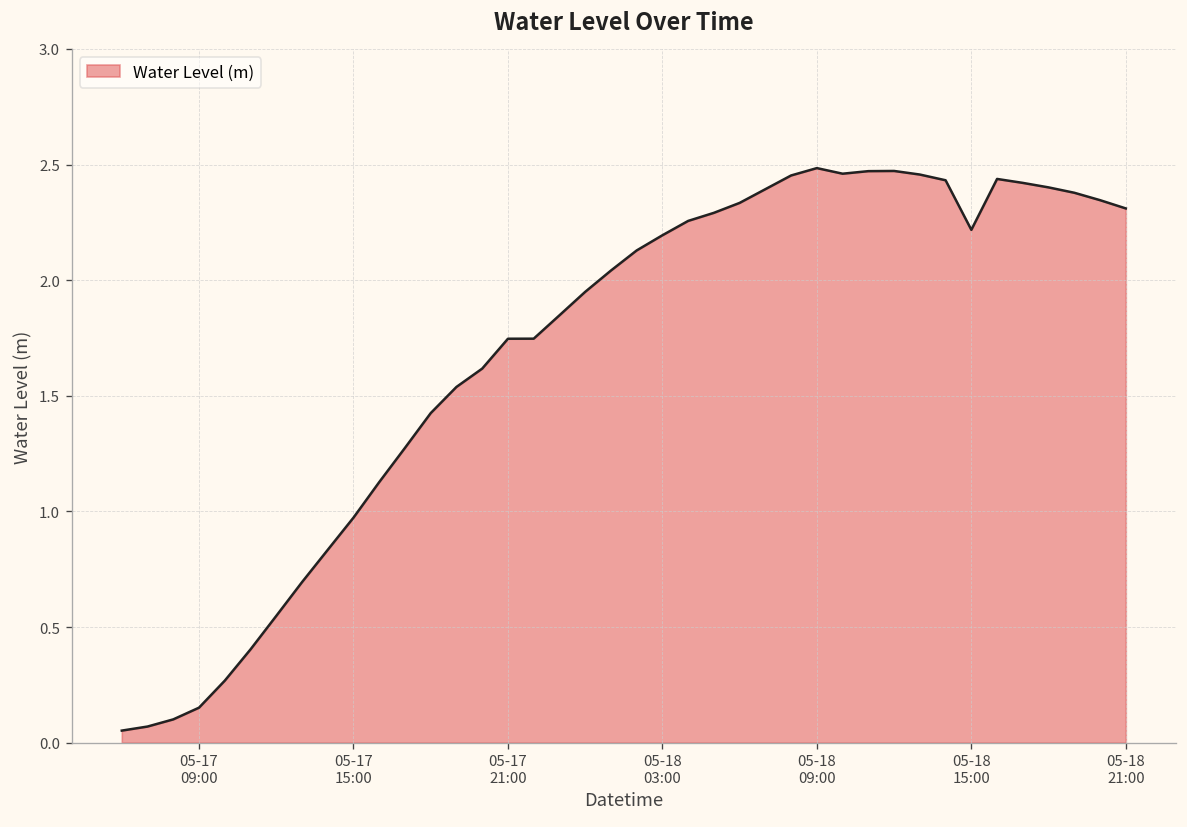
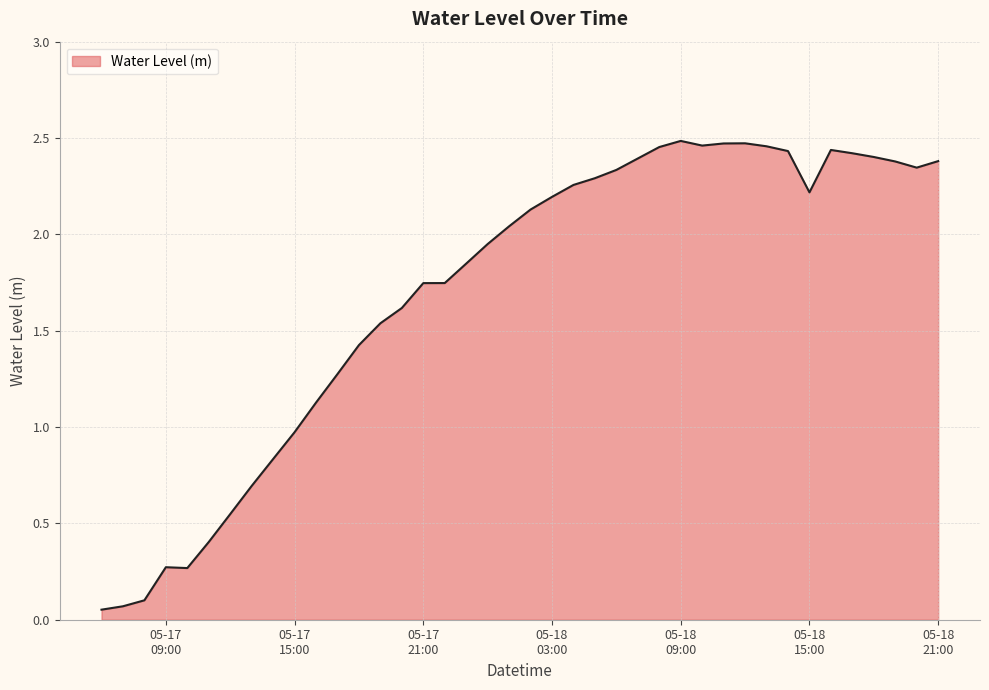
05-17 09:00: 0.15 -> 0.27
05-18 21:00: 2.31 -> 2.38
